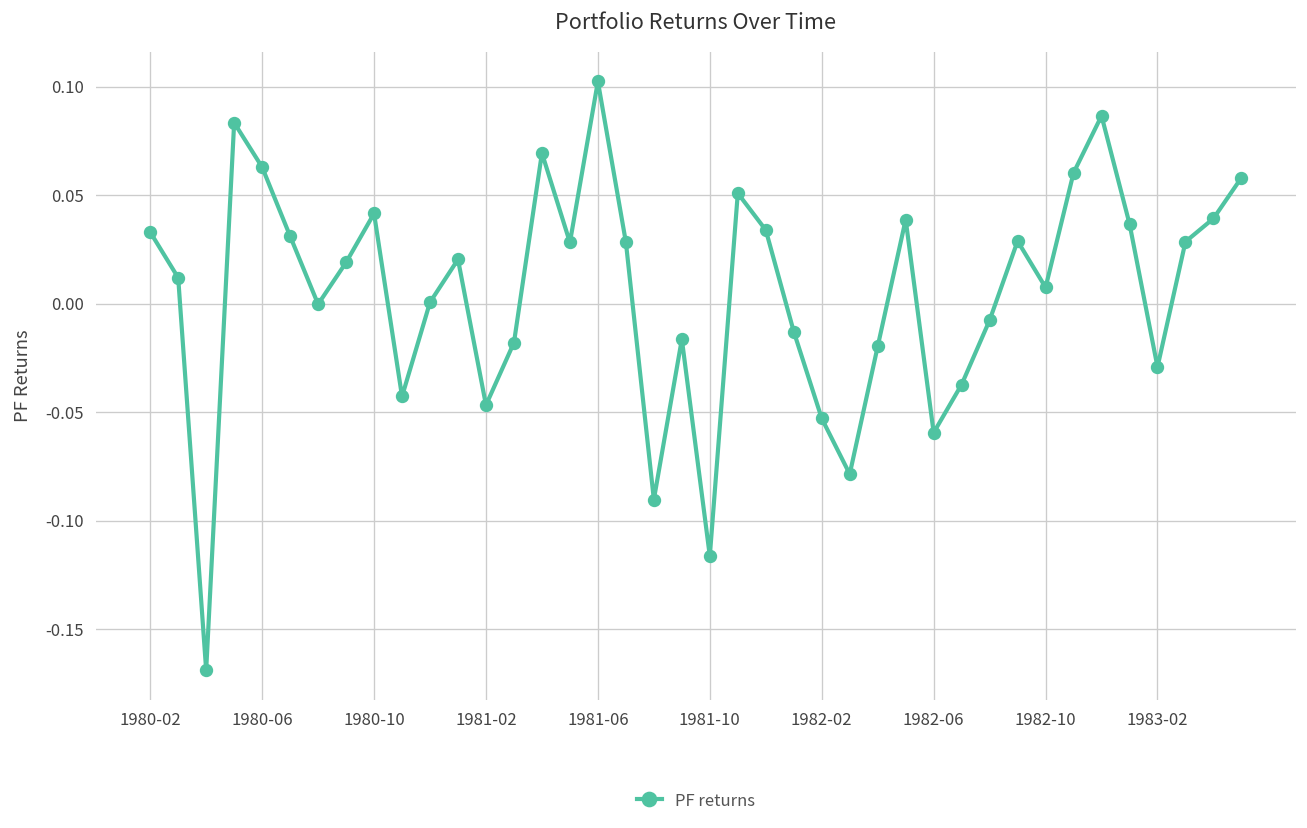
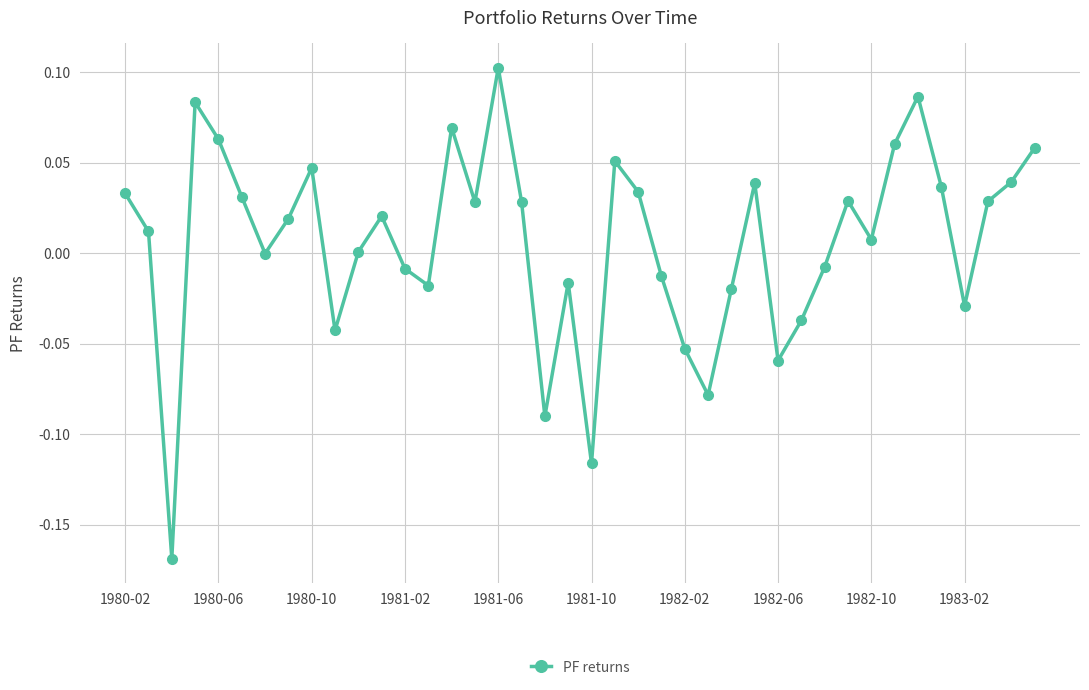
1980-10: 0.042 -> 0.047
1981-02: -0.047 -> -0.009
